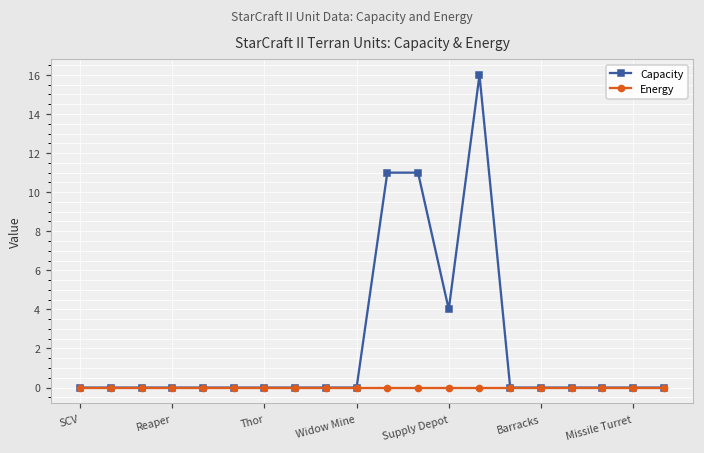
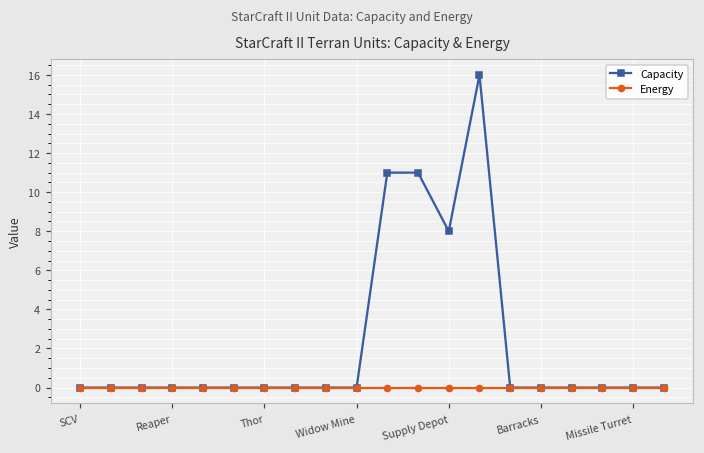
Capacity, Supply Depot: 4 -> 8
